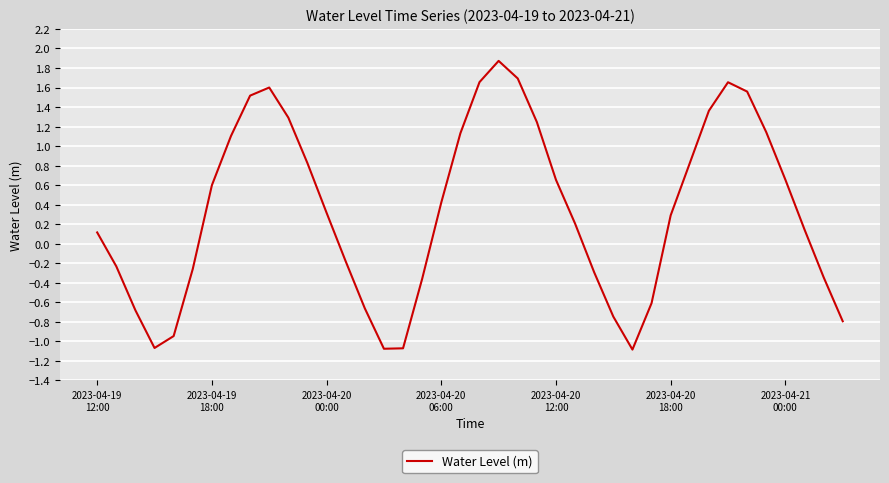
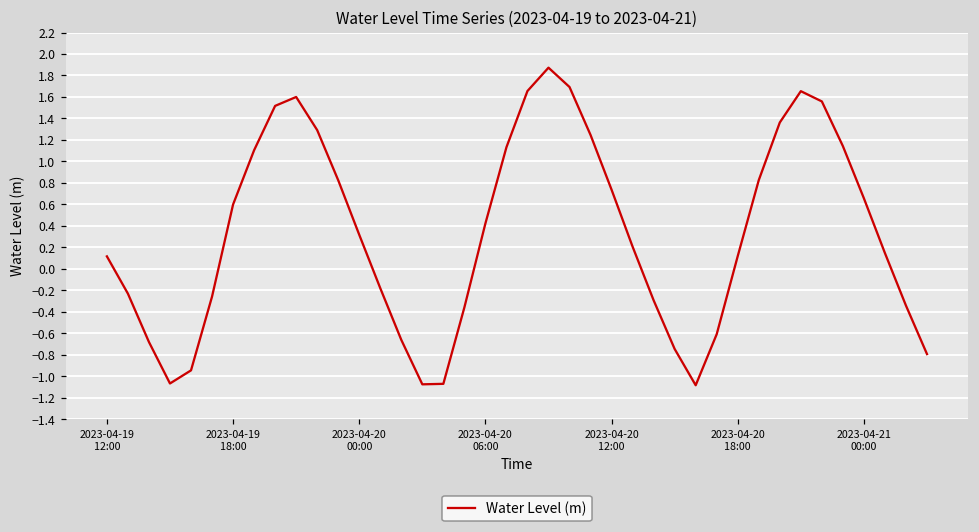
2023-04-20 12:00: 0.65 -> 0.74
2023-04-20 18:00: 0.3 -> 0.1
